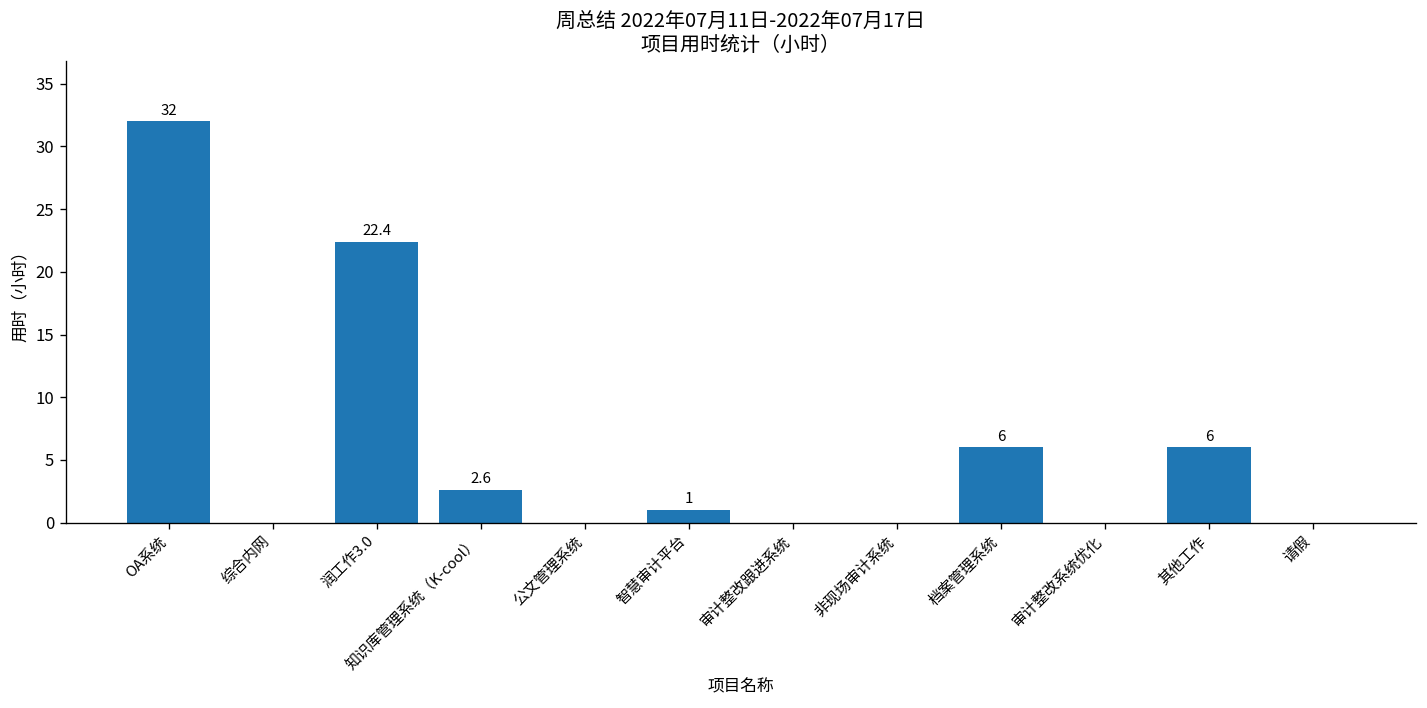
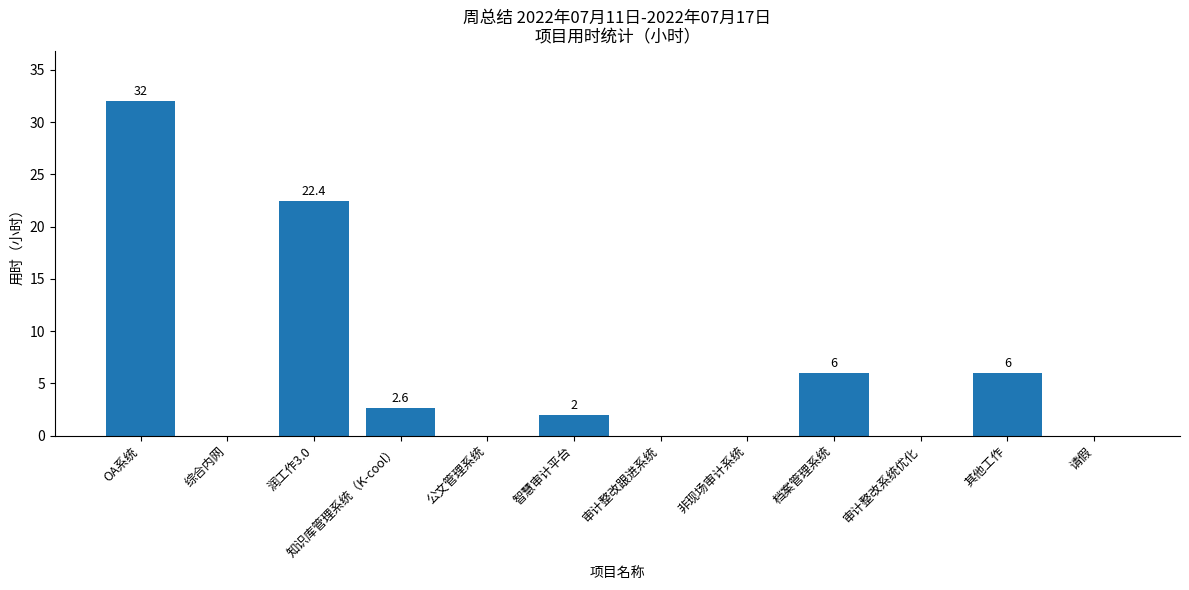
智慧审计平台: 1 -> 2
